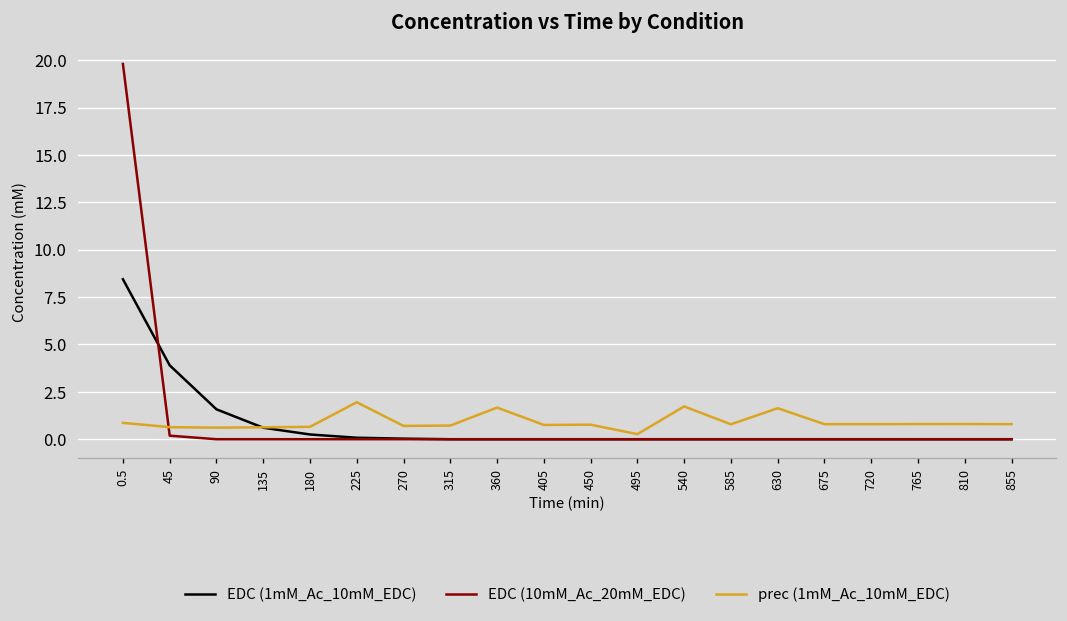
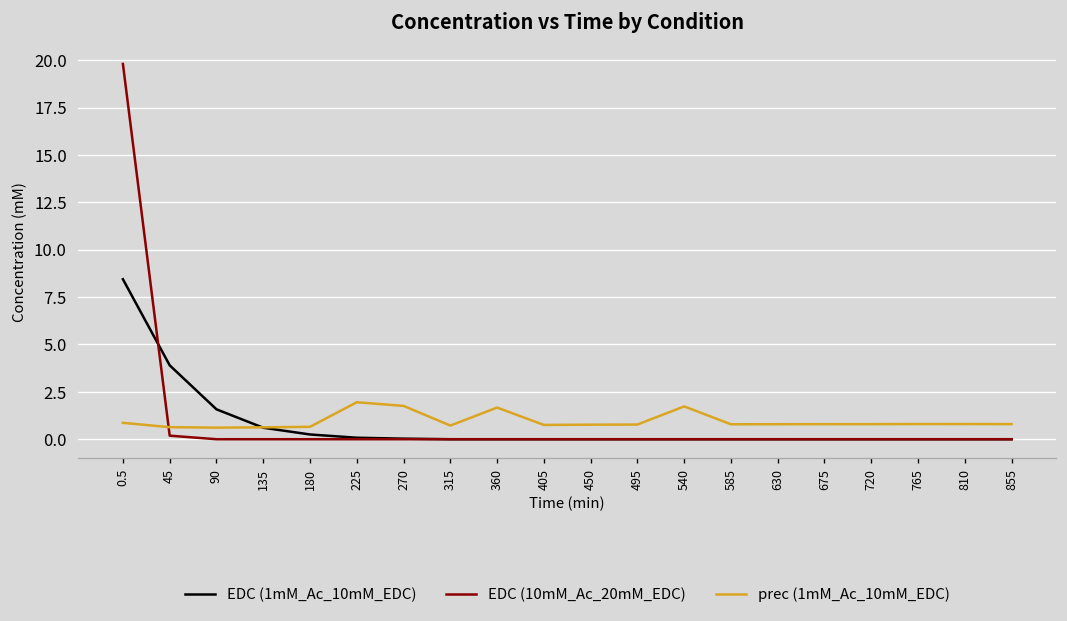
prec (1mM_Ac_10mM_EDC), 270: 0.7 -> 1.8
prec (1mM_Ac_10mM_EDC), 495: 0.3 -> 0.8
prec (1mM_Ac_10mM_EDC), 630: 1.6 -> 0.8
